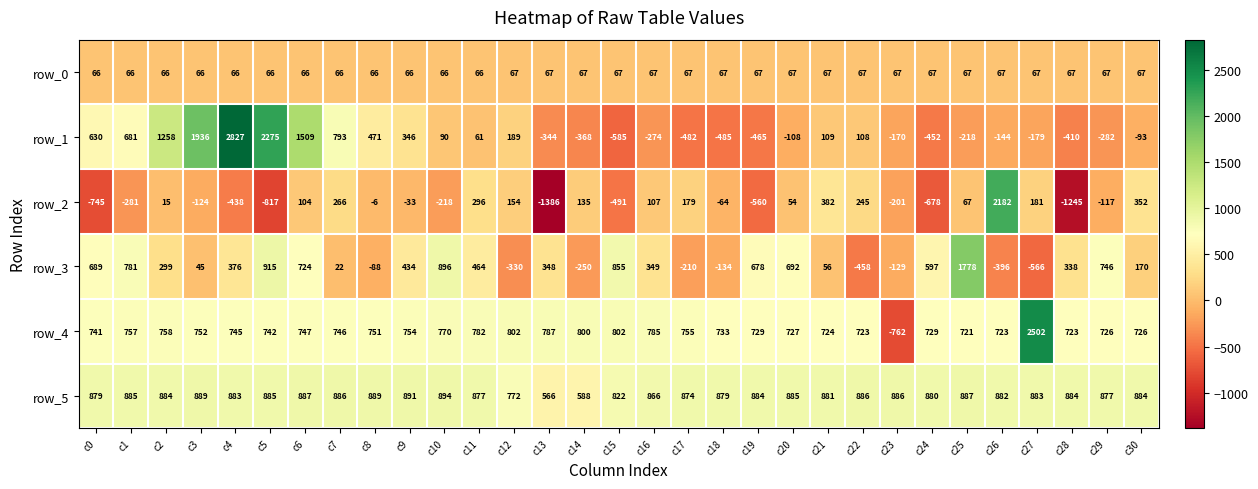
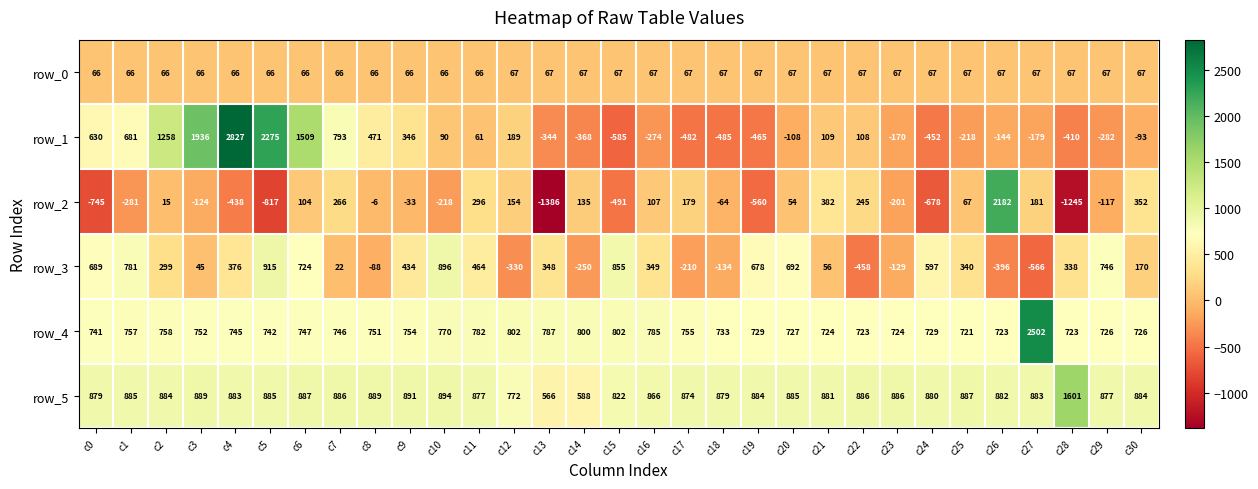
row_3, c25: 1778 -> 340
row_4, c23: -762 -> 724
row_5, c28: 884 -> 1601
